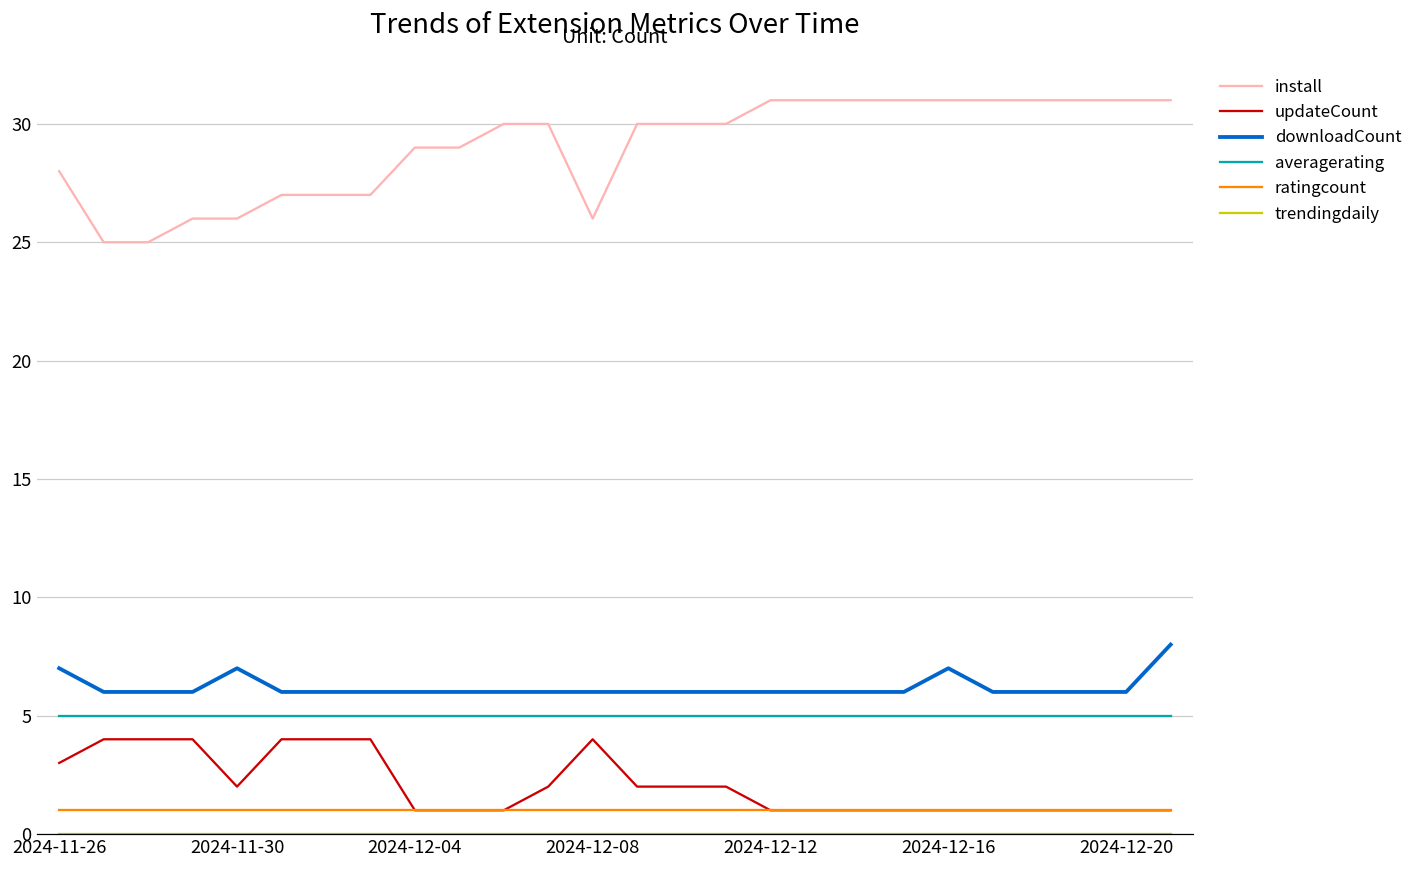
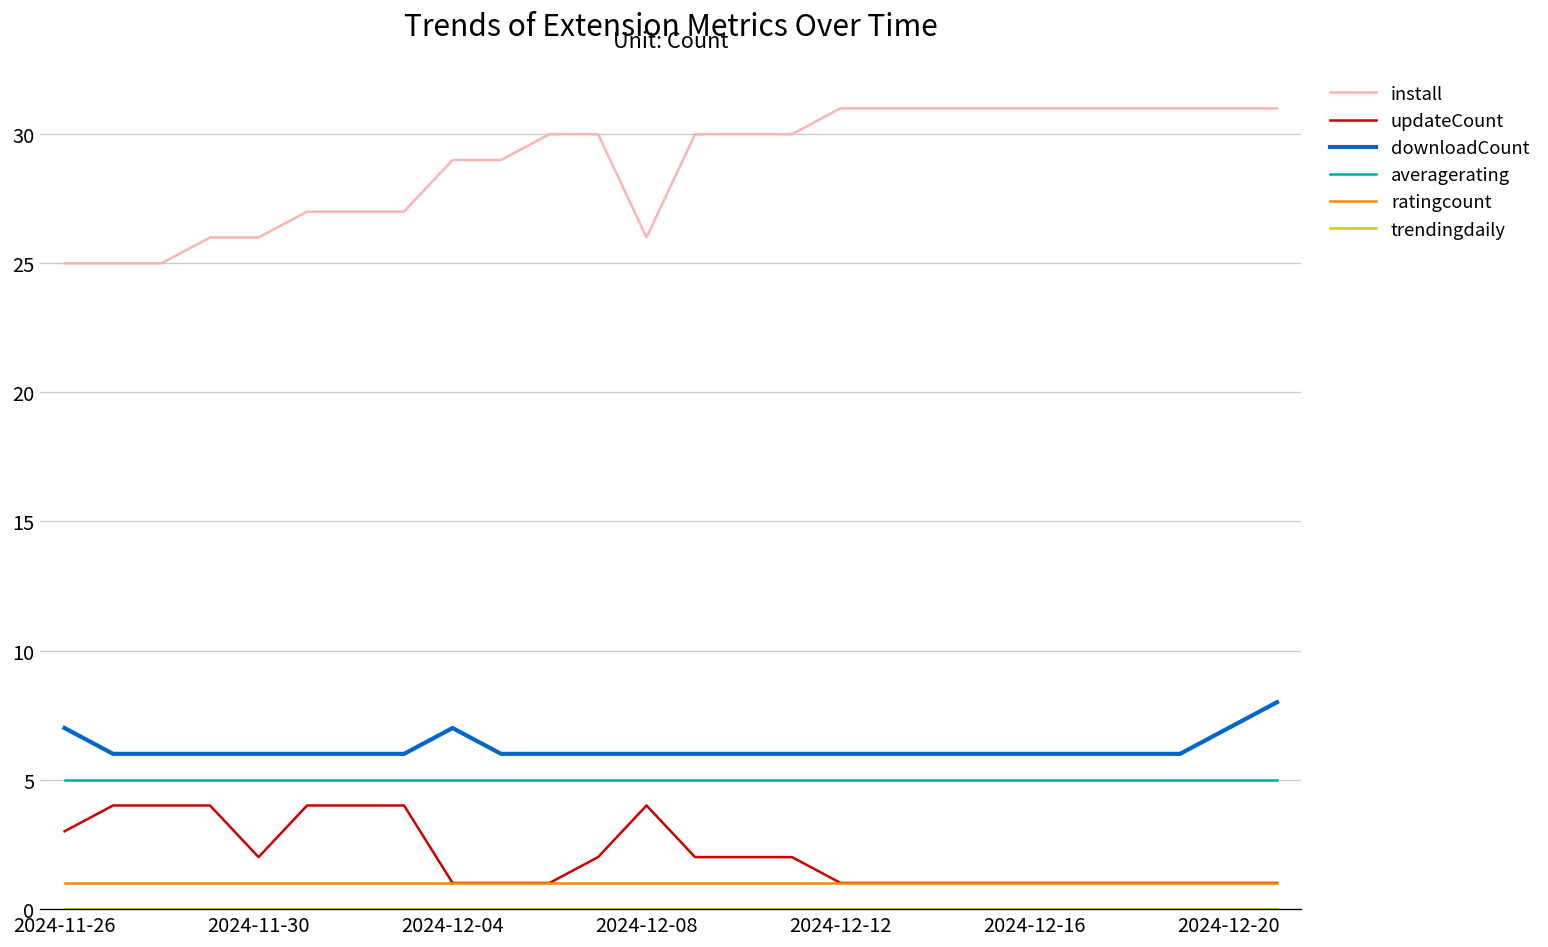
install, 2024-11-26: 28 -> 25
downloadCount, 2024-11-30: 7 -> 6
downloadCount, 2024-12-04: 6 -> 7
downloadCount, 2024-12-16: 7 -> 6
downloadCount, 2024-12-20: 6 -> 7
